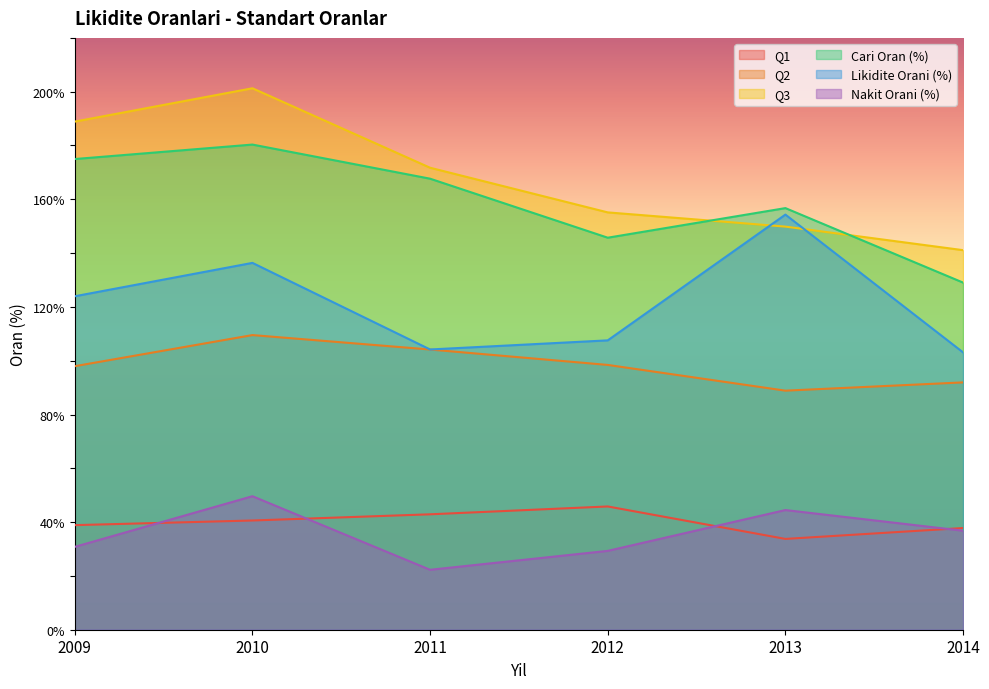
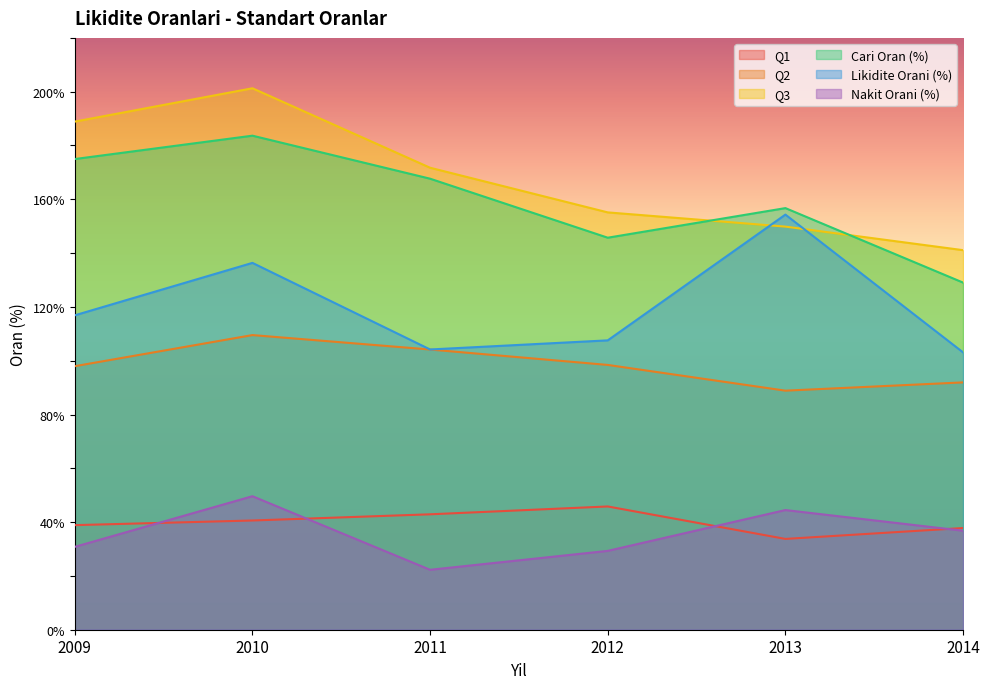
Likidite Orani (%), 2009: 124% -> 117%
Cari Oran (%), 2010: 180% -> 184%
